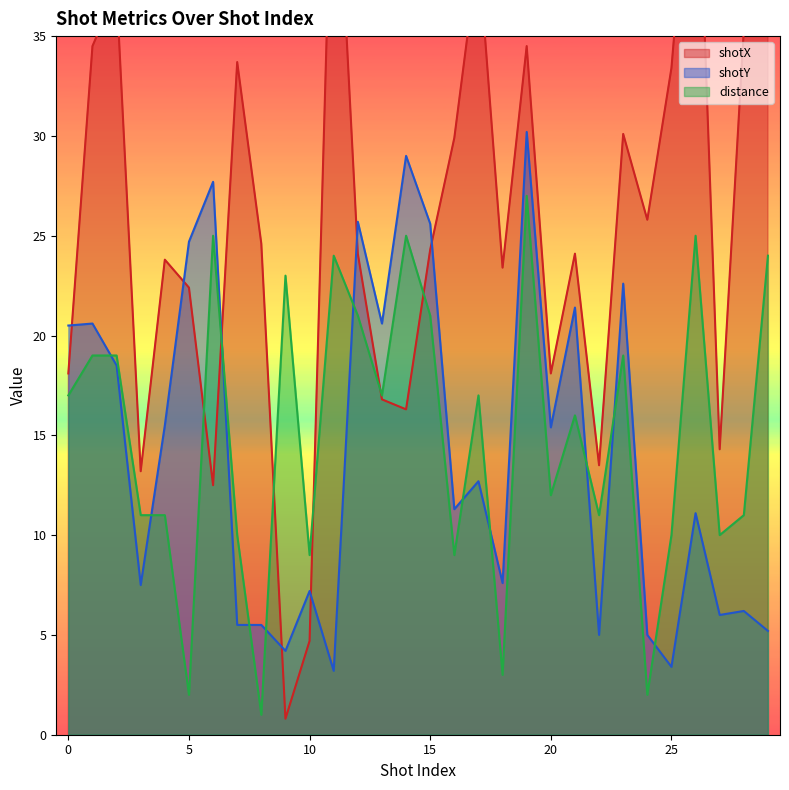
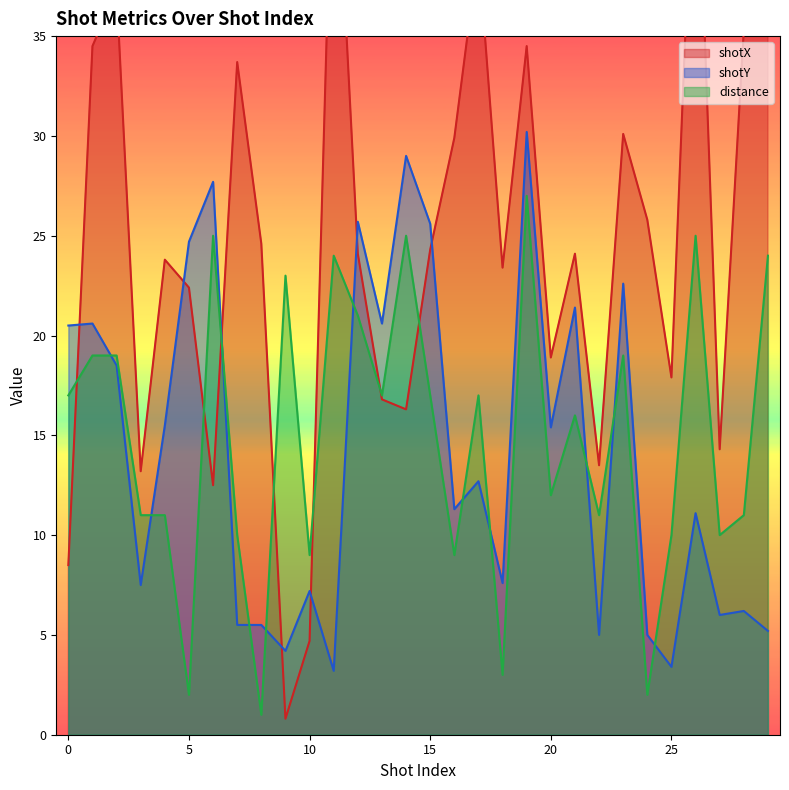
shotX, 0: 18.1 -> 8.5
distance, 15: 21 -> 17
shotX, 20: 18.1 -> 18.9
shotX, 25: 33.4 -> 17.9
